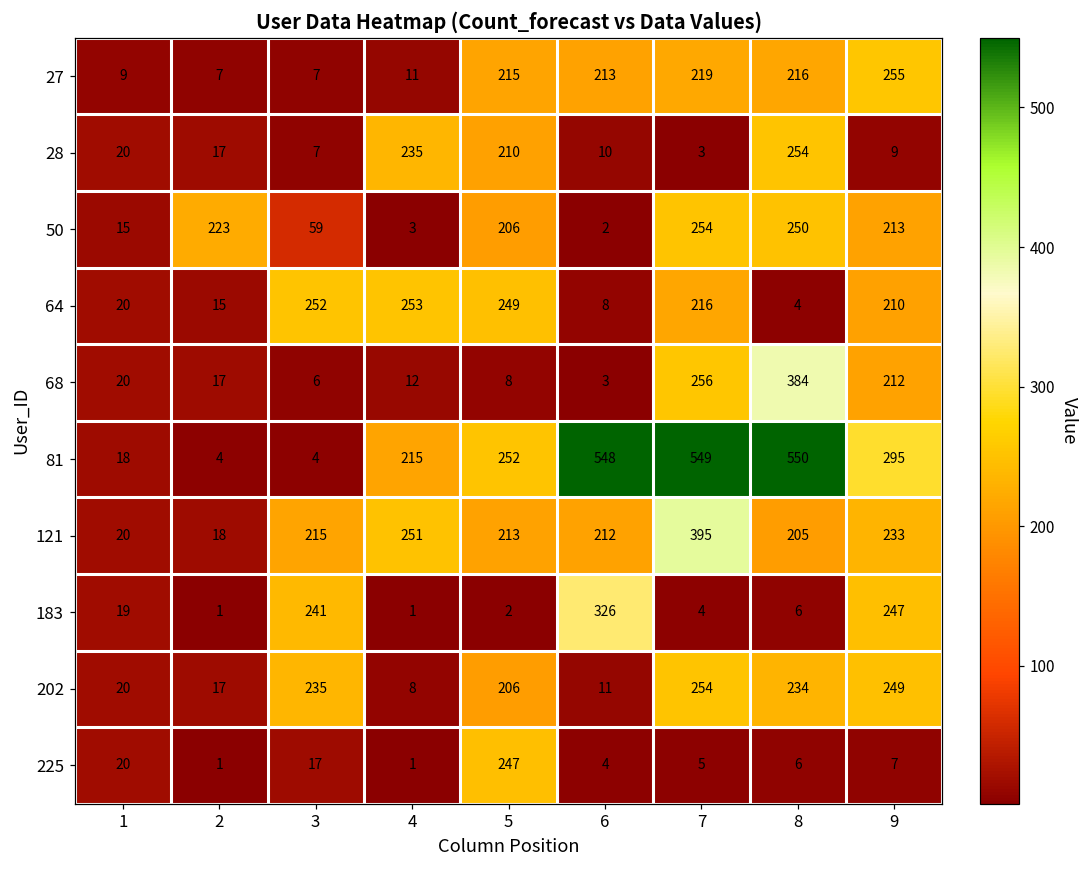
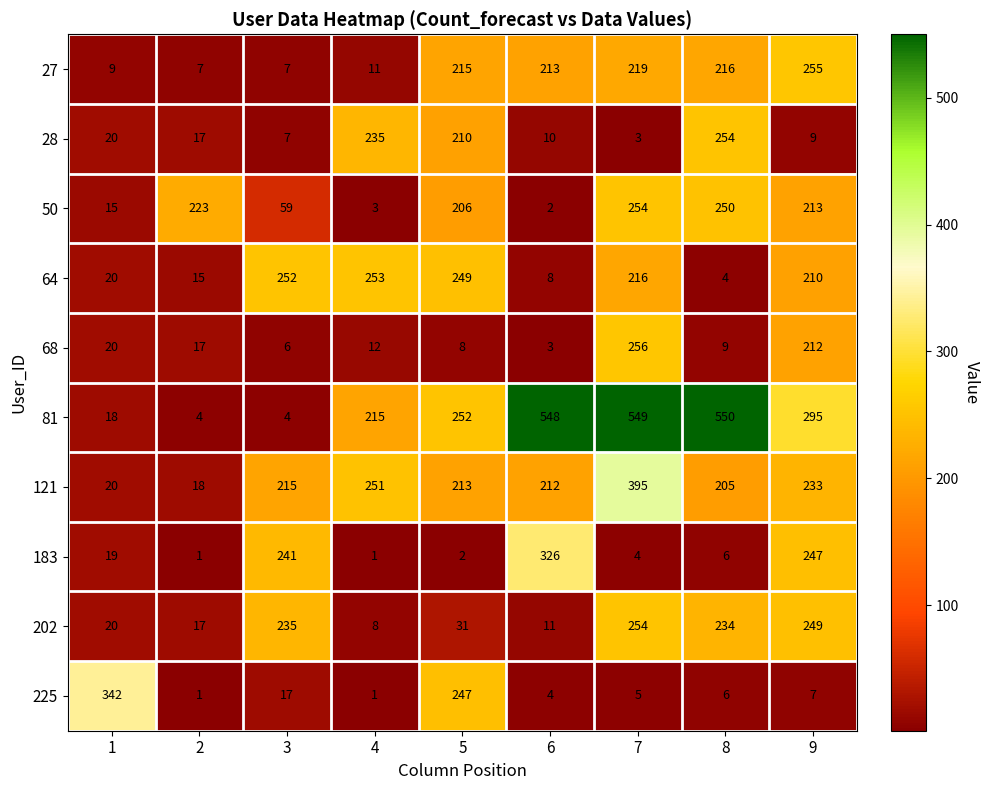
68, 8: 384 -> 9
202, 5: 206 -> 31
225, 1: 20 -> 342
